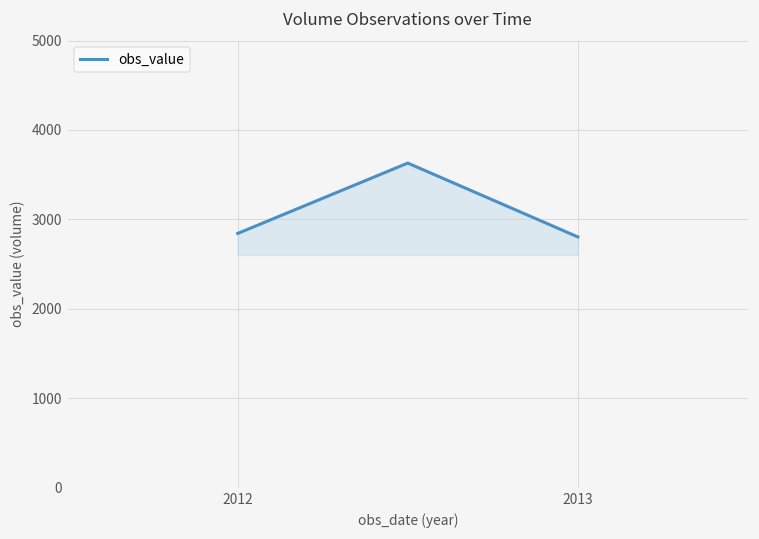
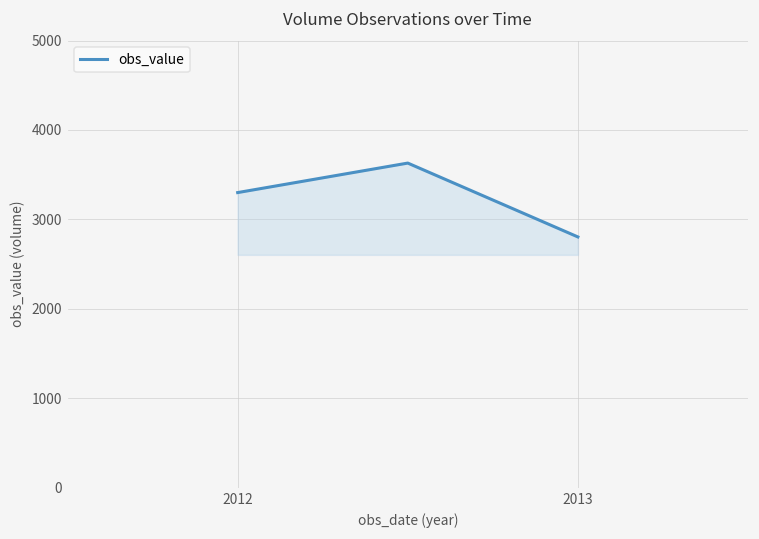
2012: 2800 -> 3300
